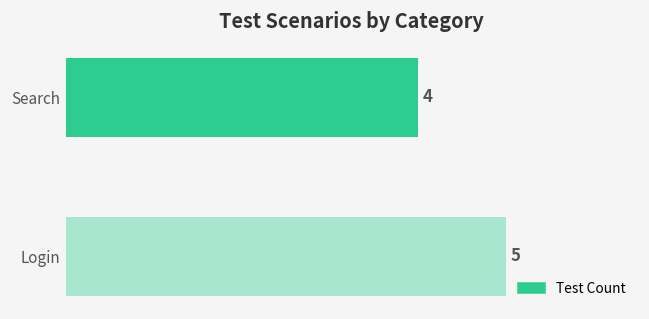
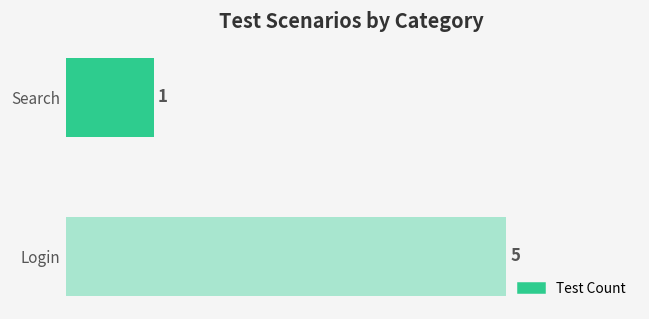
Search: 4 -> 1
